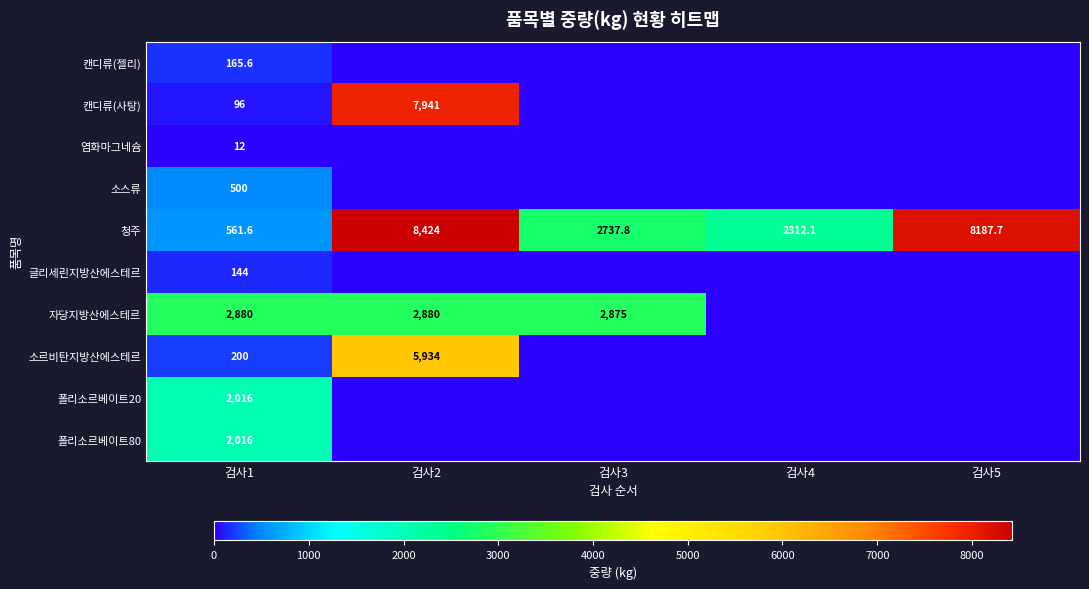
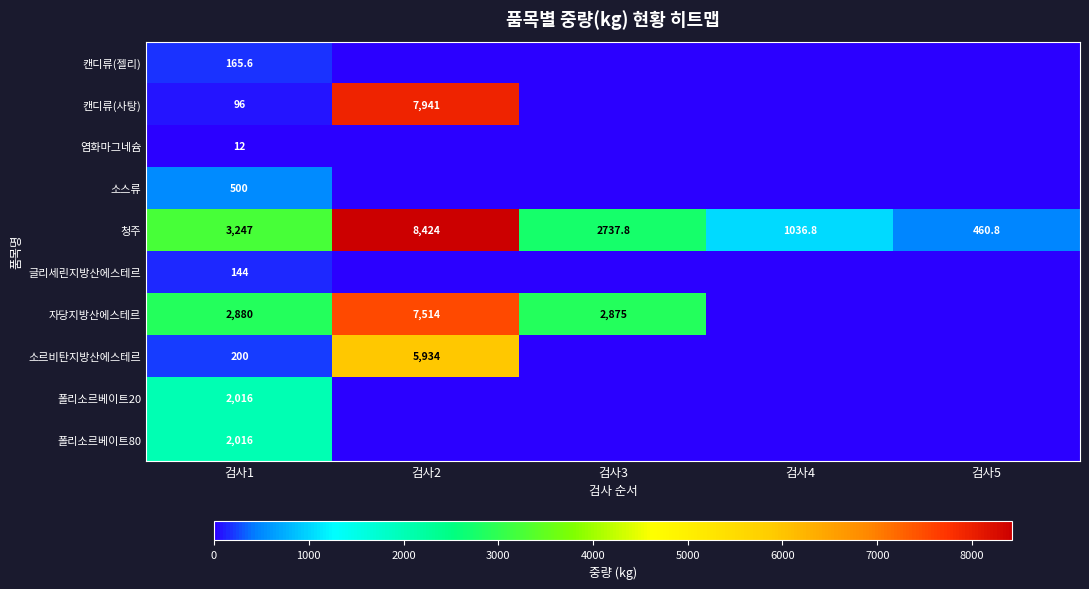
청주, 검사1: 561.6 -> 3,247
청주, 검사4: 2312.1 -> 1036.8
청주, 검사5: 8187.7 -> 460.8
자당지방산에스테르, 검사2: 2,880 -> 7,514
